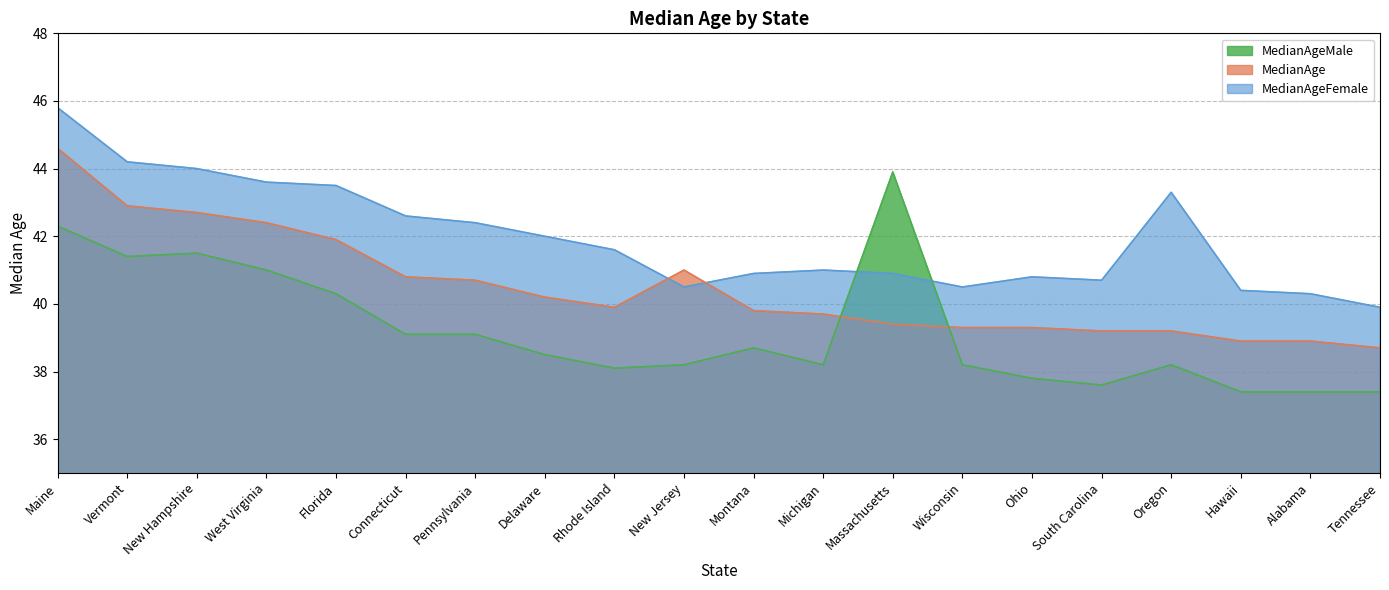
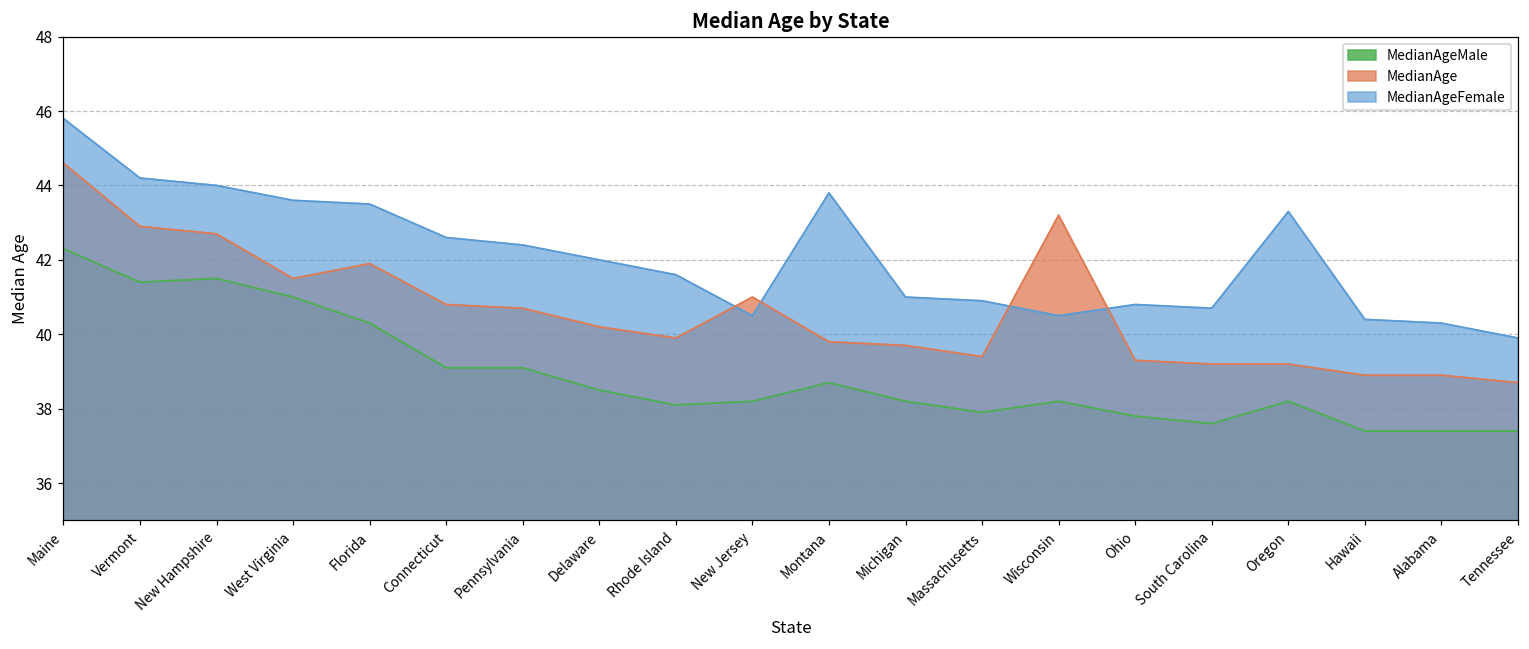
MedianAge, West Virginia: 42.4 -> 41.5
MedianAgeFemale, Montana: 40.9 -> 43.8
MedianAgeMale, Massachusetts: 43.9 -> 37.9
MedianAge, Wisconsin: 39.3 -> 43.2
